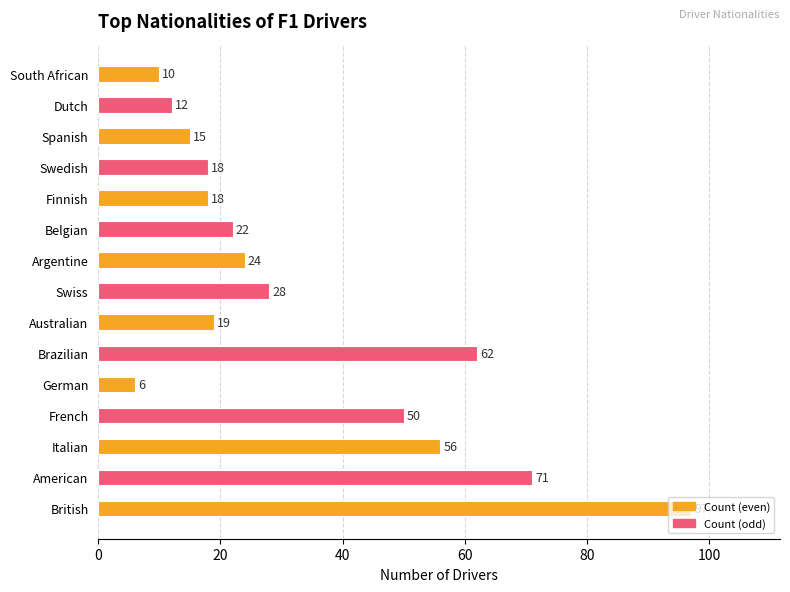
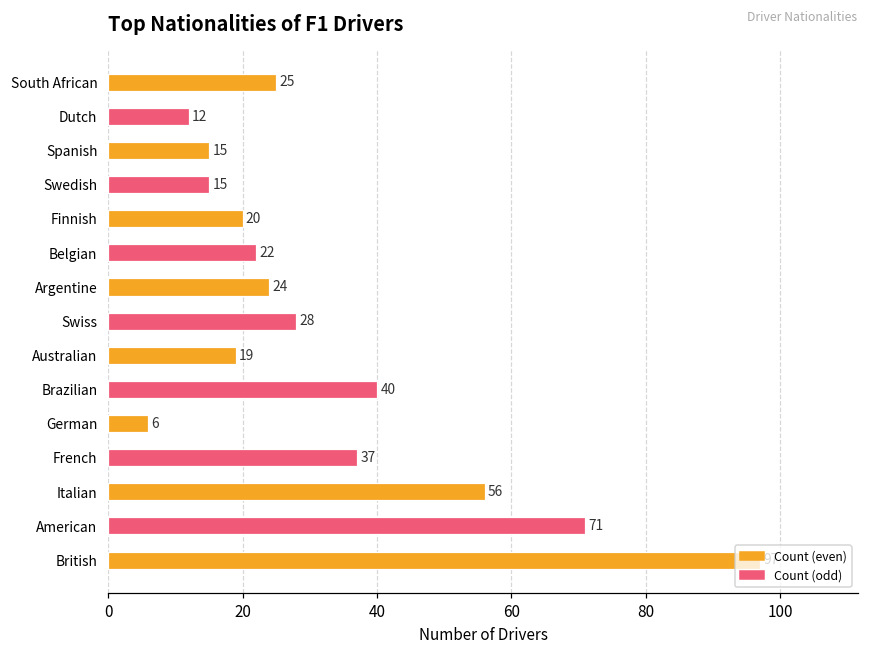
South African: 10 -> 25
Swedish: 18 -> 15
Finnish: 18 -> 20
Brazilian: 62 -> 40
French: 50 -> 37
